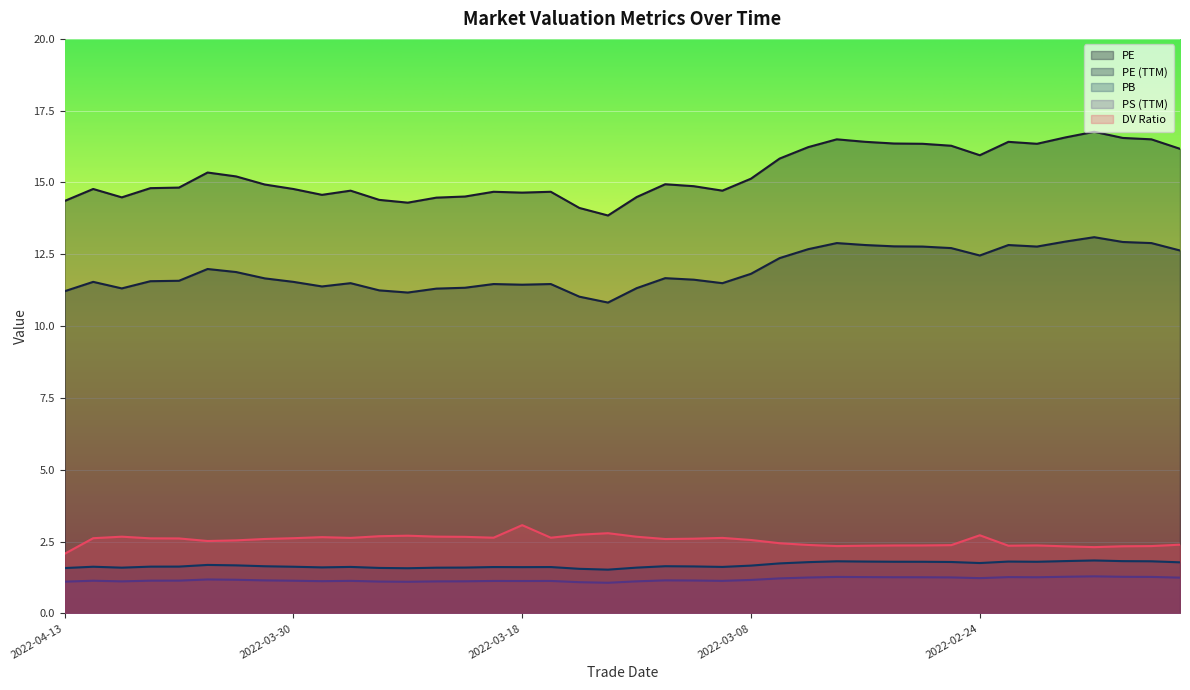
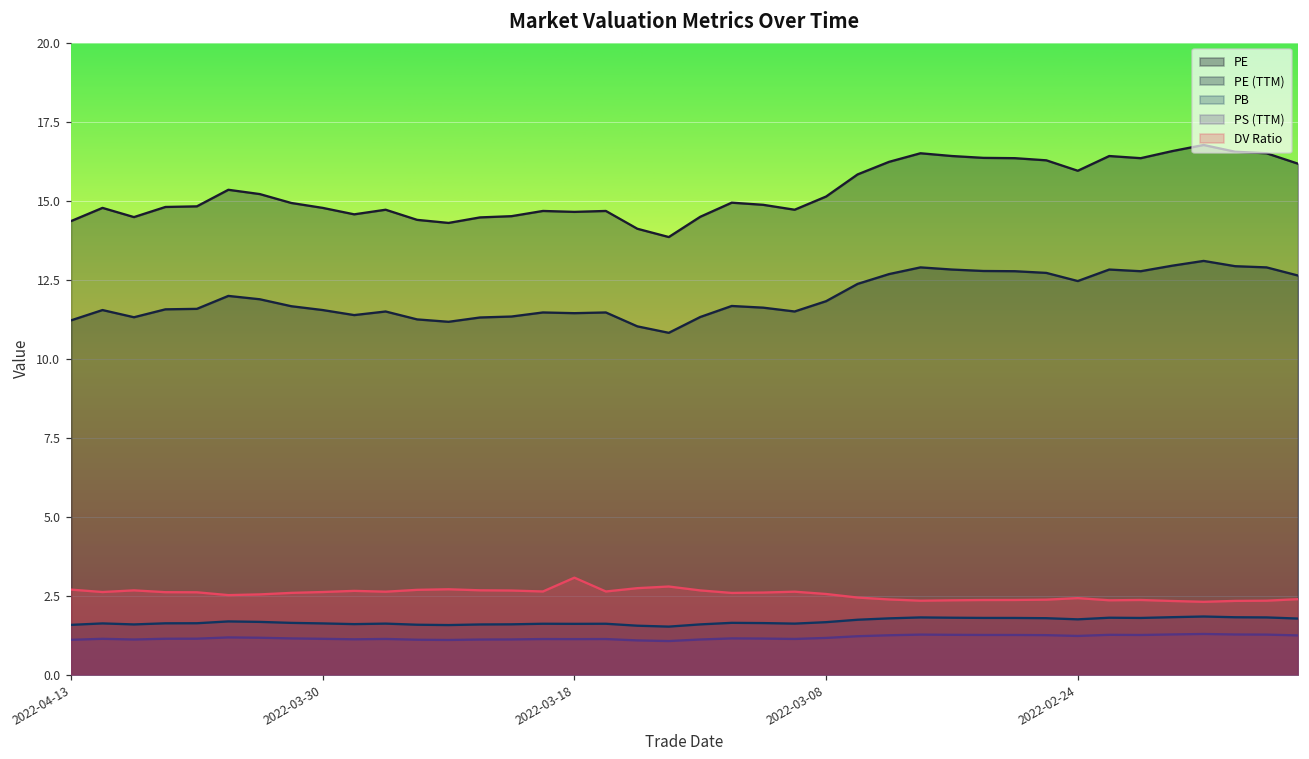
DV Ratio, 2022-04-13: 2.1 -> 2.7
DV Ratio, 2022-02-24: 2.7 -> 2.4
